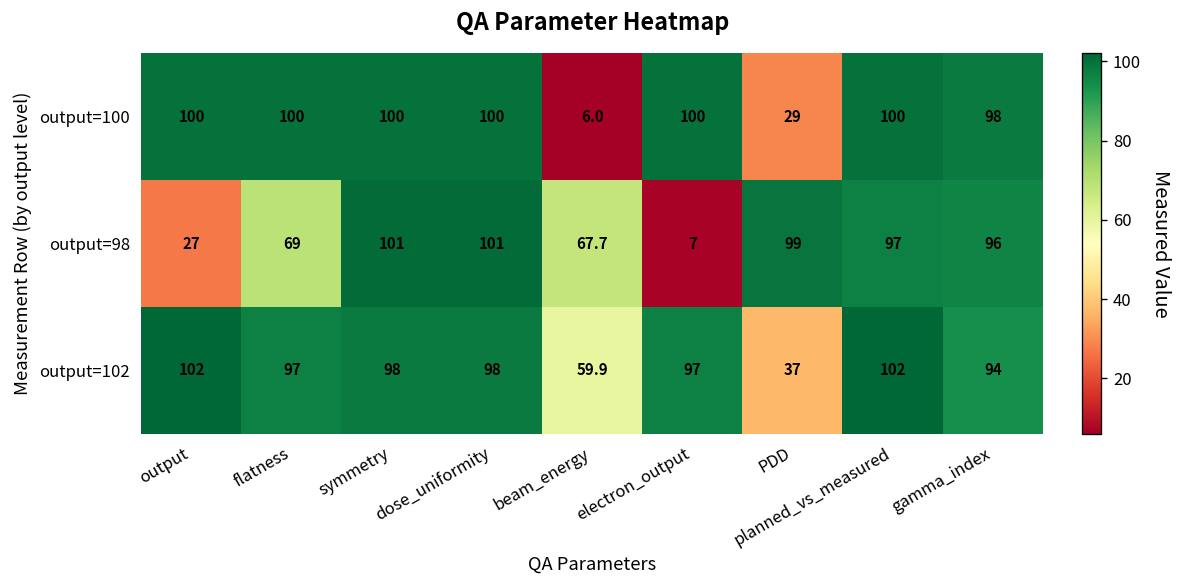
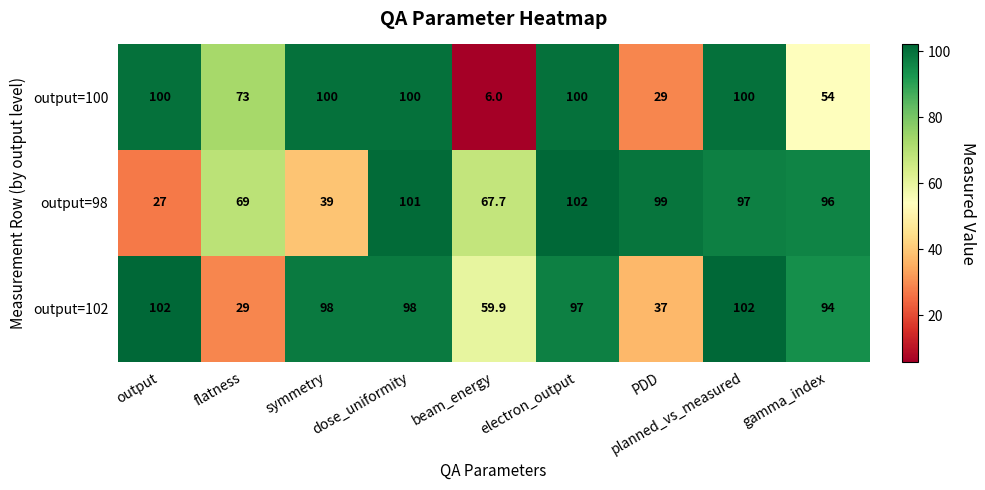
output=100, flatness: 100 -> 73
output=100, gamma_index: 98 -> 54
output=98, symmetry: 101 -> 39
output=98, electron_output: 7 -> 102
output=102, flatness: 97 -> 29
